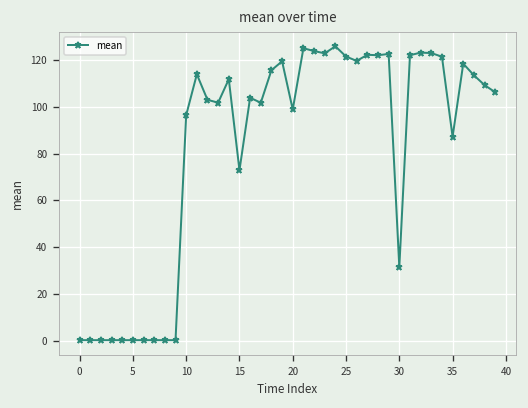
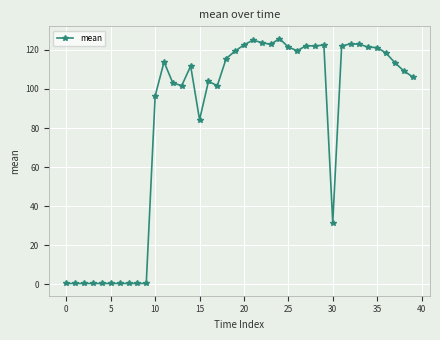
15: 73 -> 84
20: 99 -> 123
35: 87 -> 121
